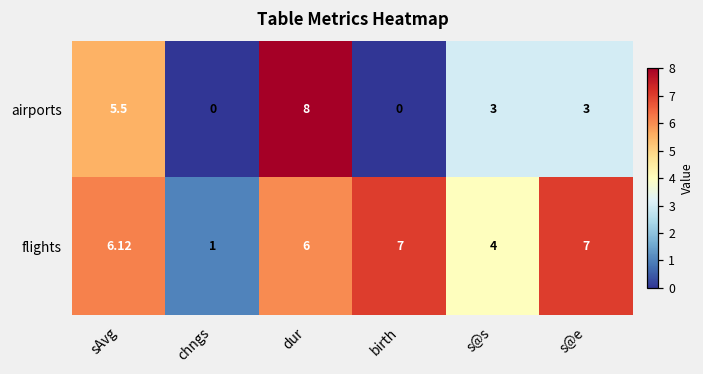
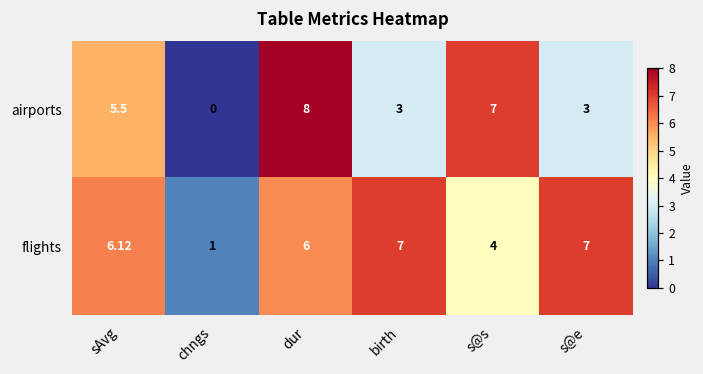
airports, birth: 0 -> 3
airports, s@s: 3 -> 7
